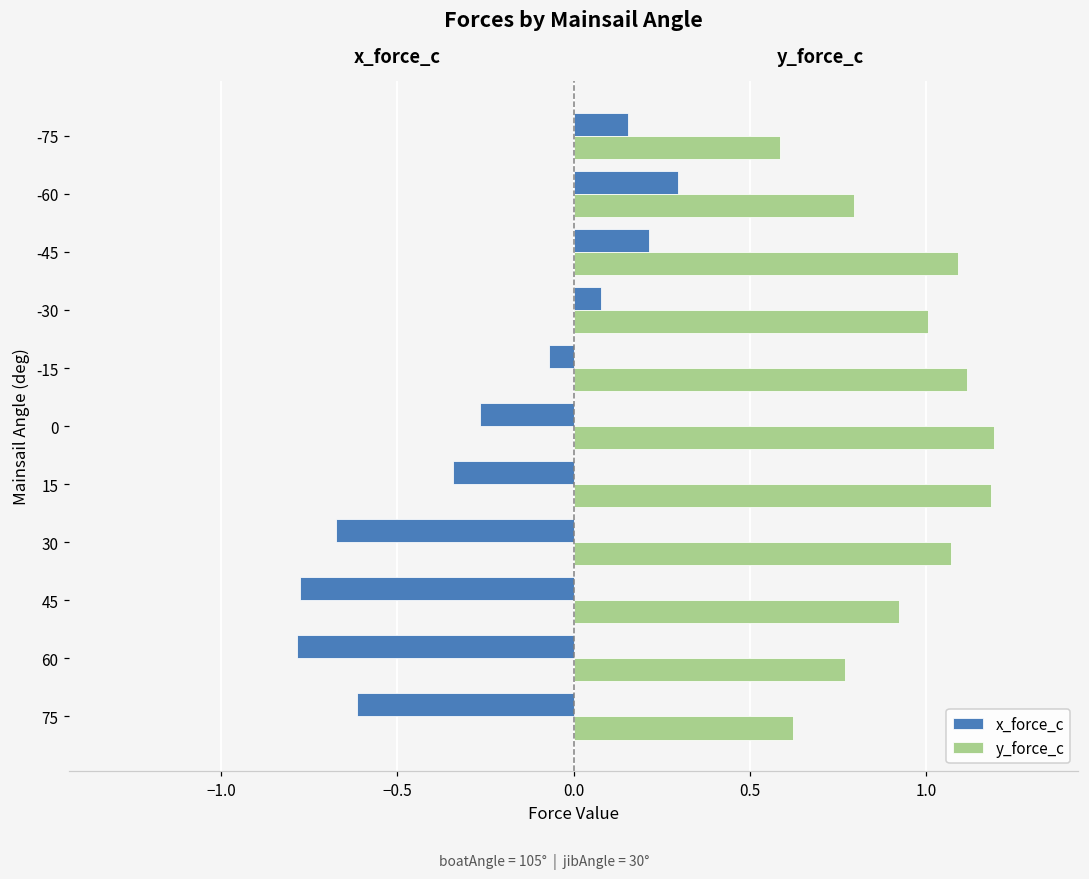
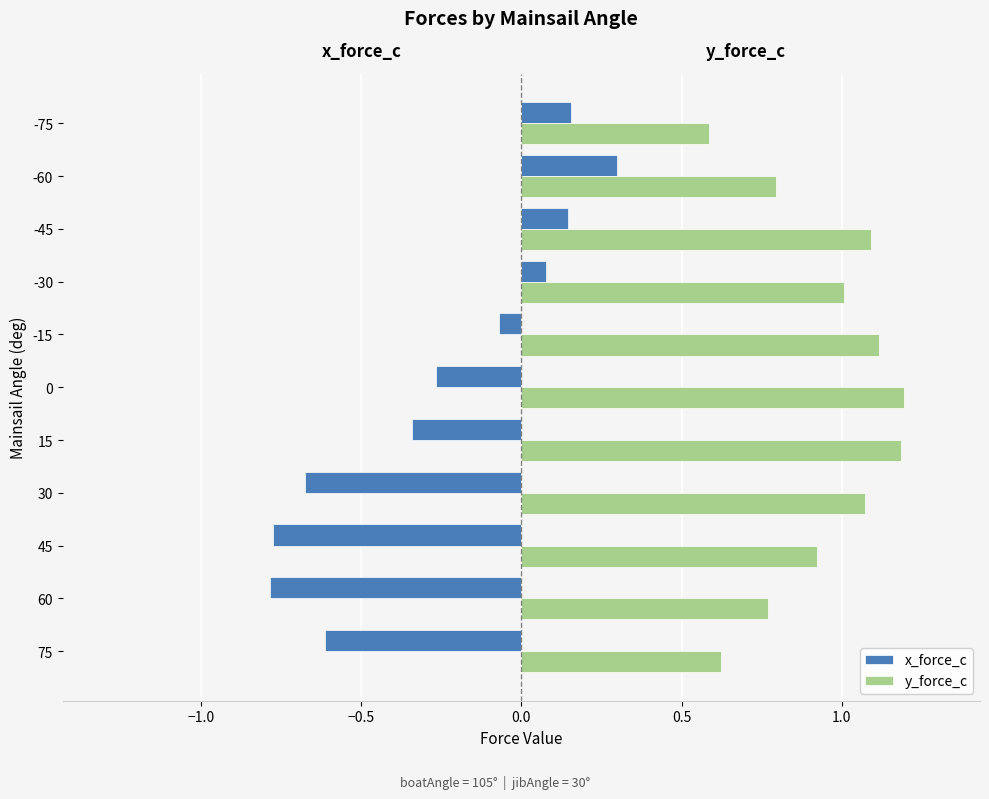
x_force_c, -45: 0.21 -> 0.14
